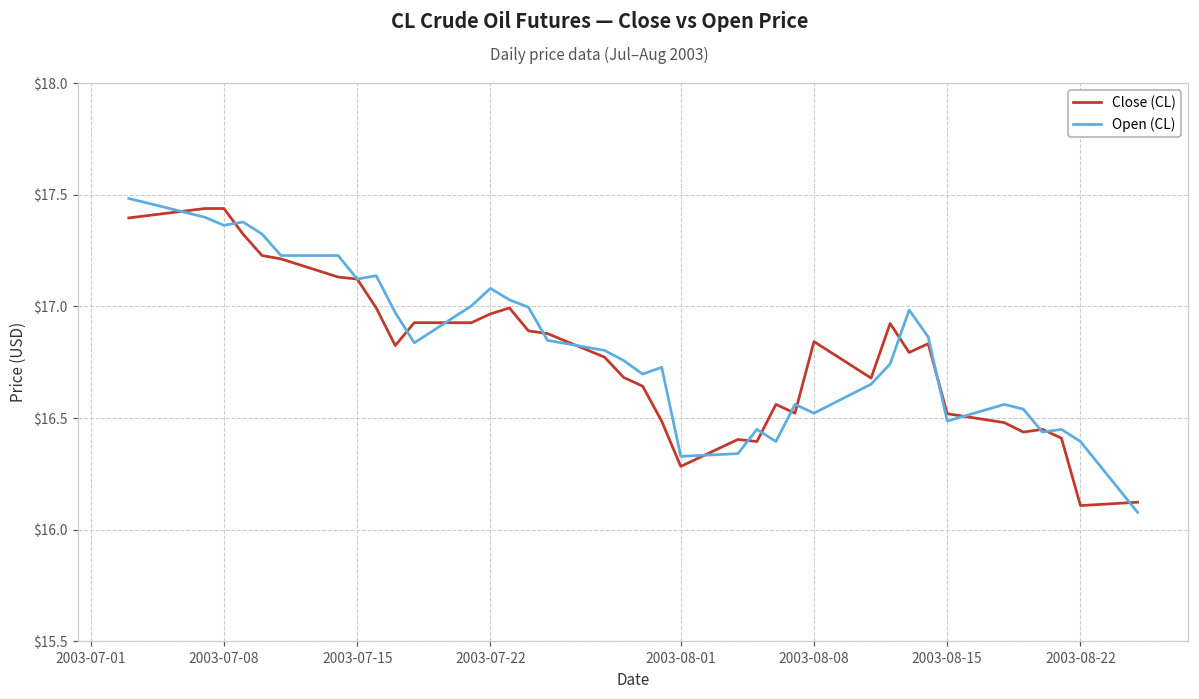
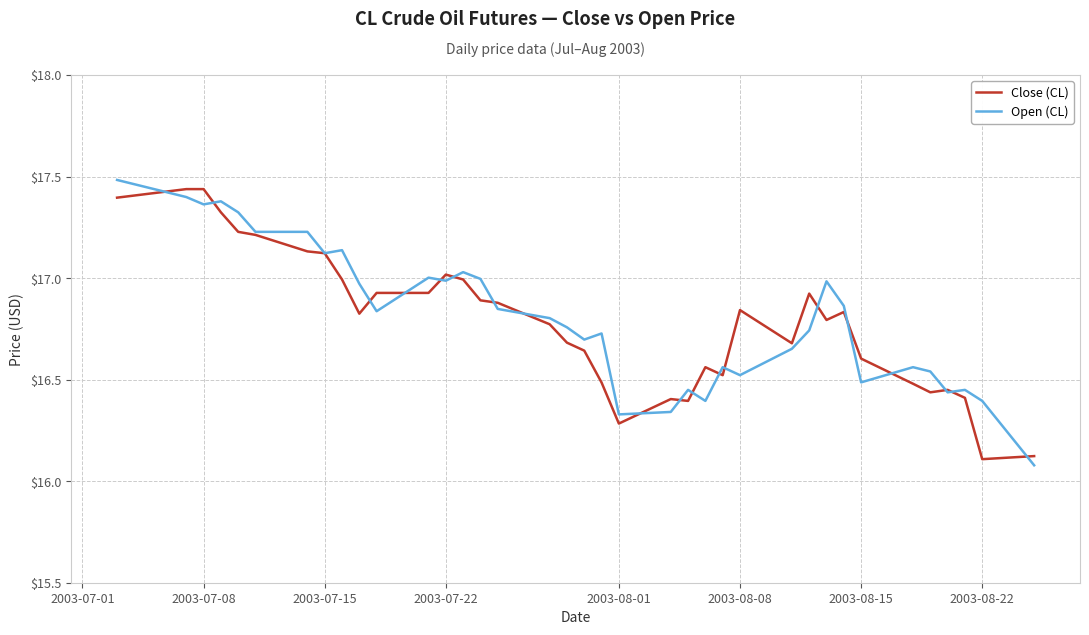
Close (CL), 2003-07-22: $16.97 -> $17.02
Open (CL), 2003-07-22: $17.08 -> $16.99
Close (CL), 2003-08-15: $16.52 -> $16.60
